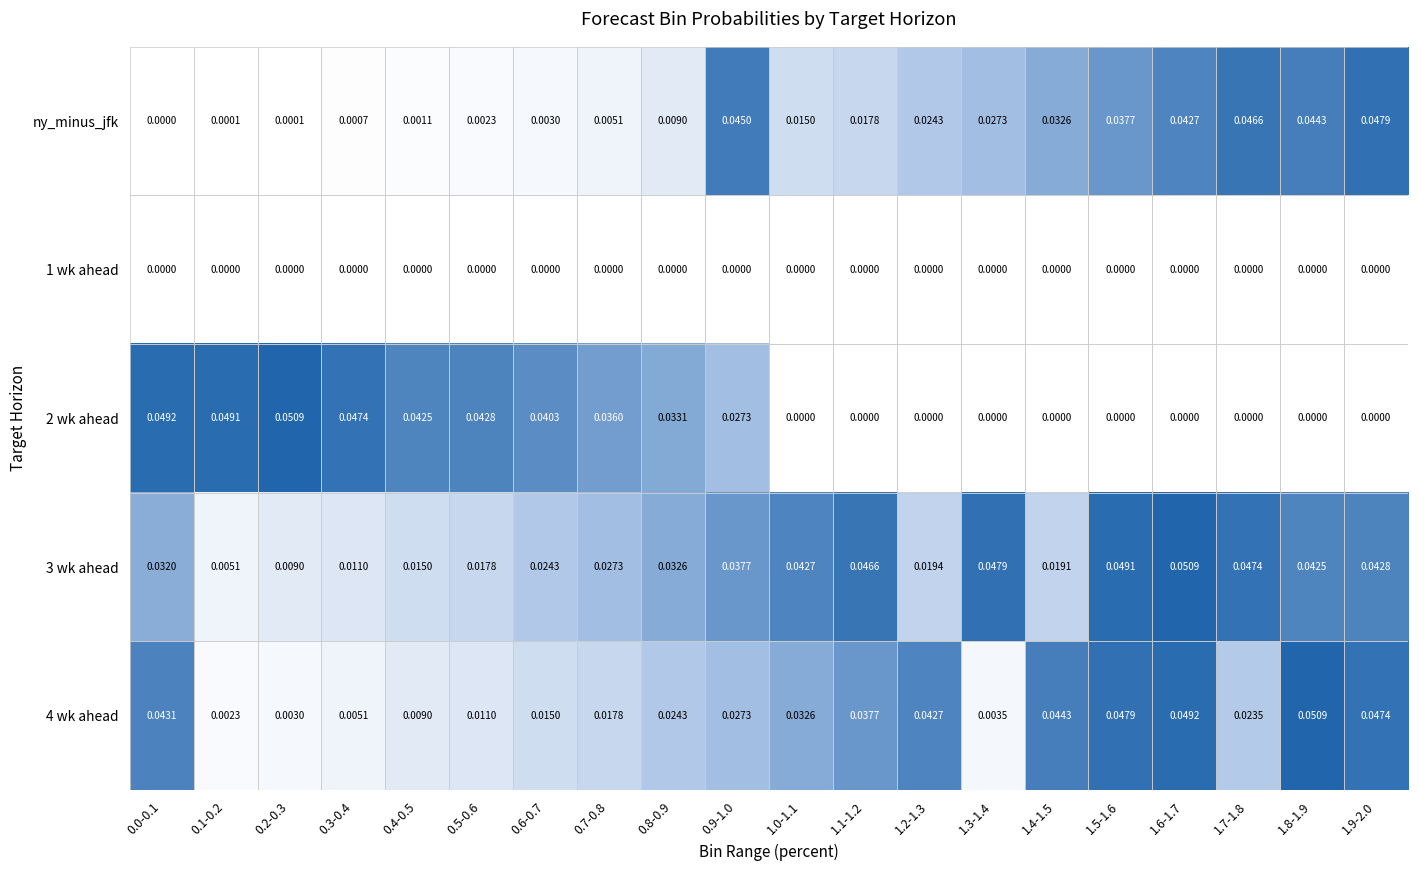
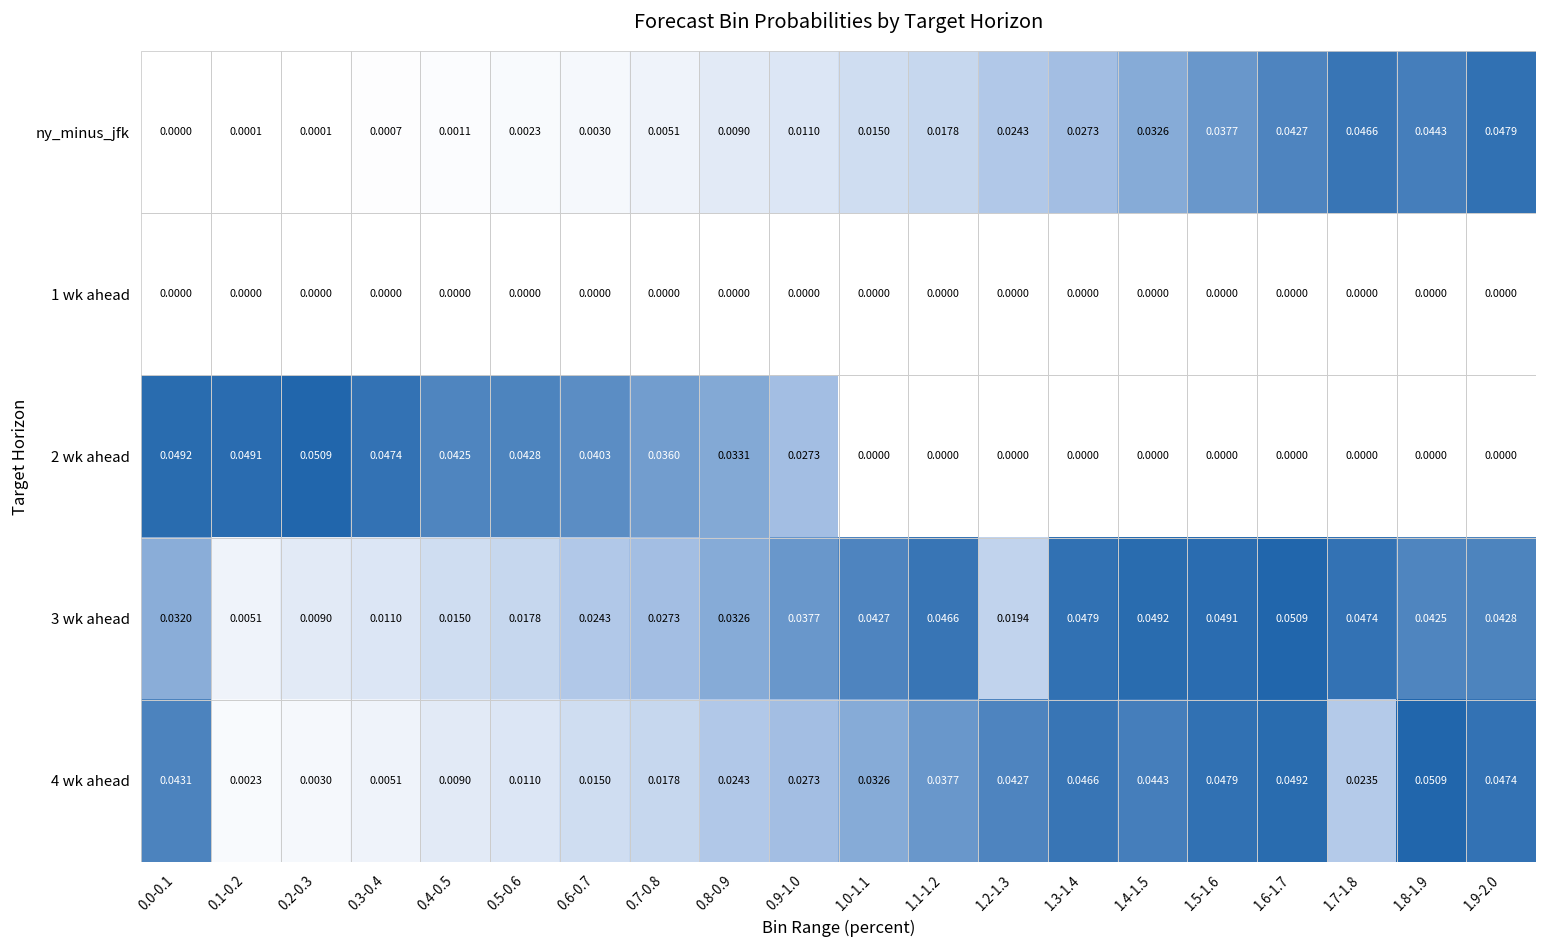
ny_minus_jfk, 0.9-1.0: 0.0450 -> 0.0110
3 wk ahead, 1.4-1.5: 0.0191 -> 0.0492
4 wk ahead, 1.3-1.4: 0.0035 -> 0.0466
